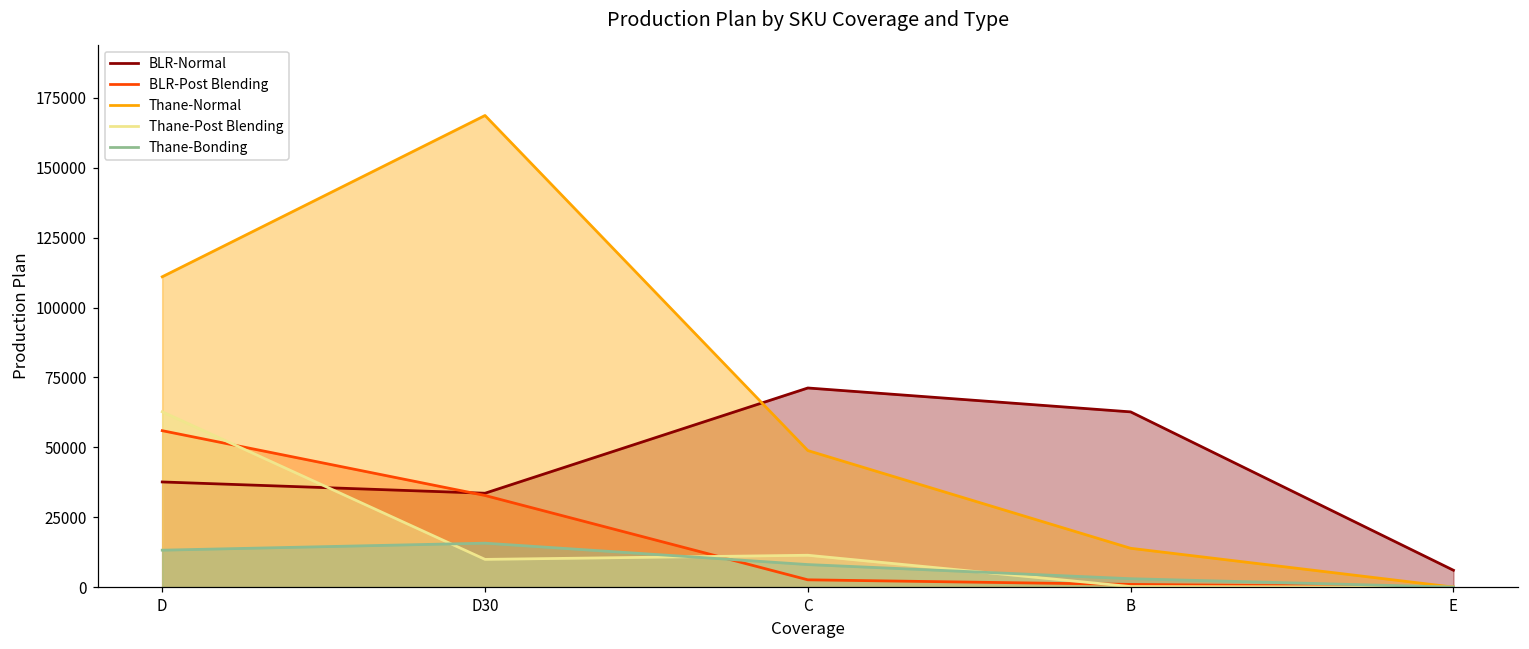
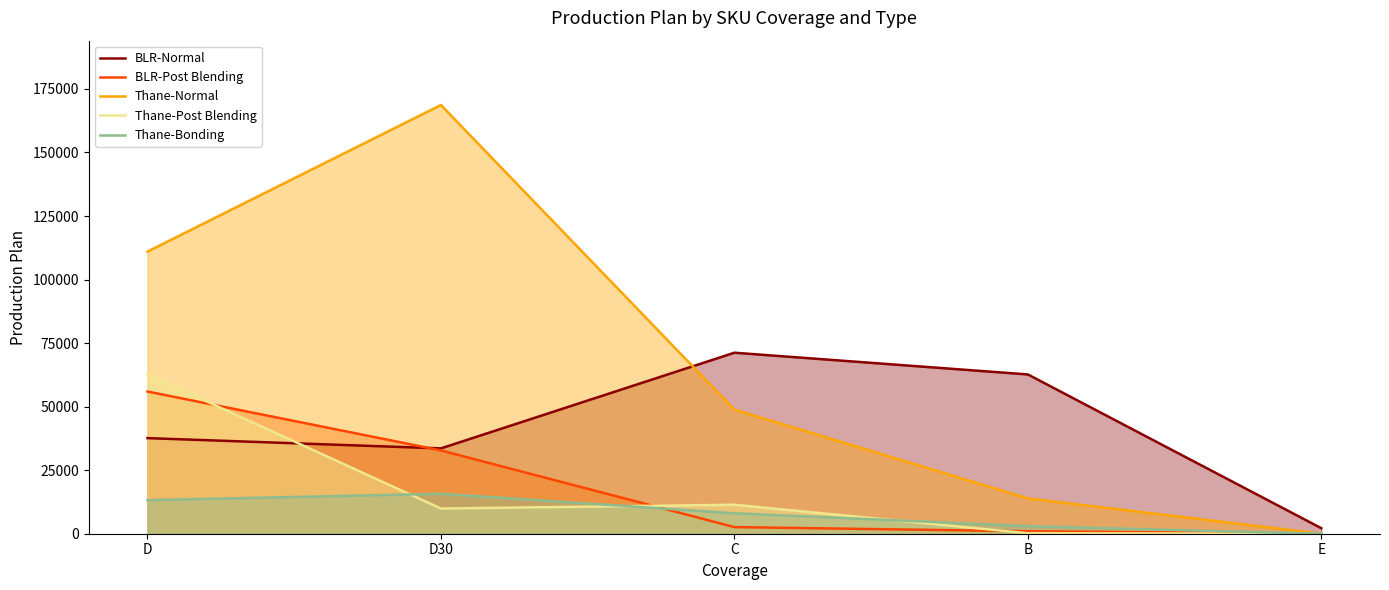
BLR-Normal, E: 6000 -> 2000
